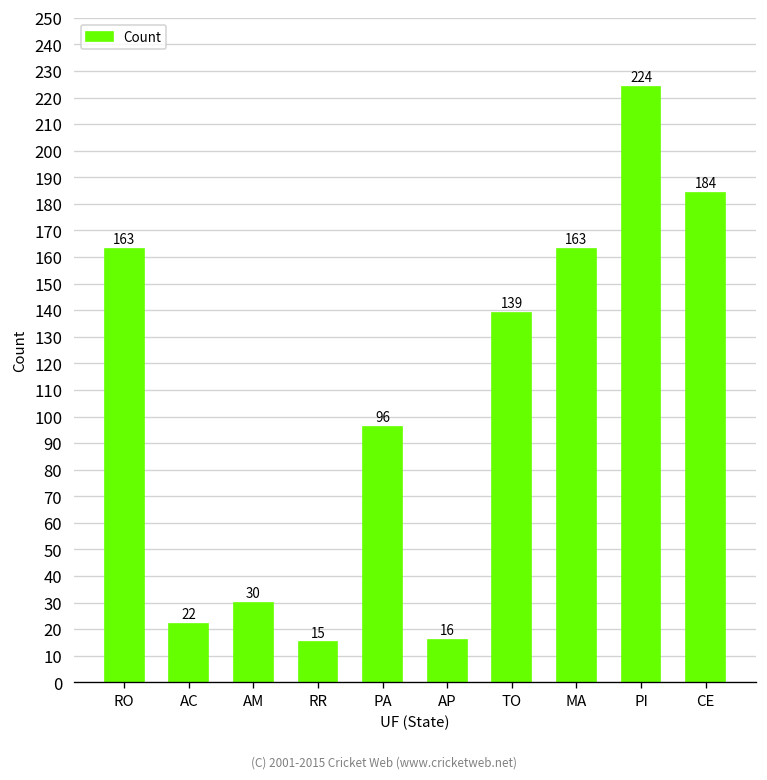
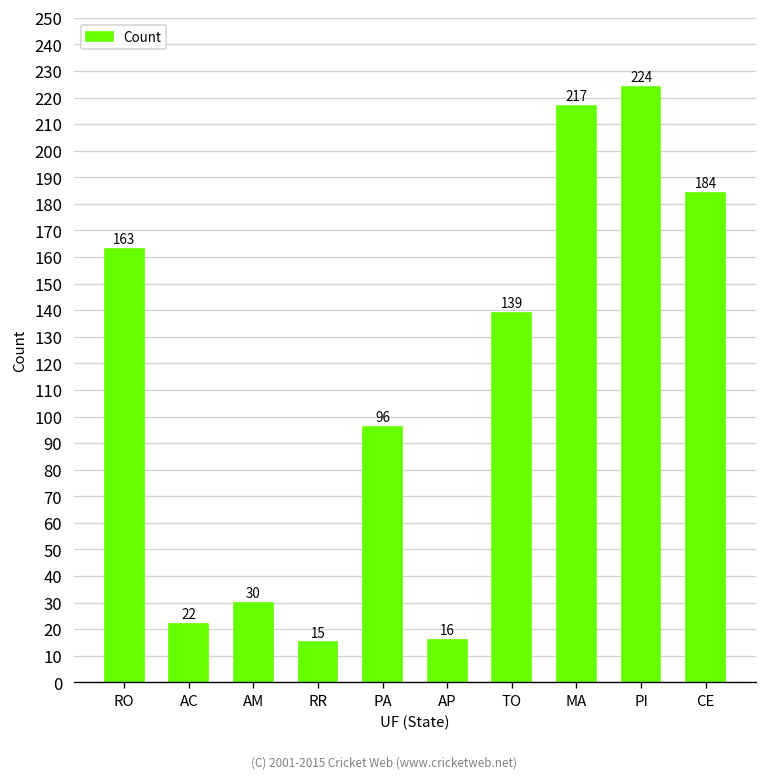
MA: 163 -> 217
